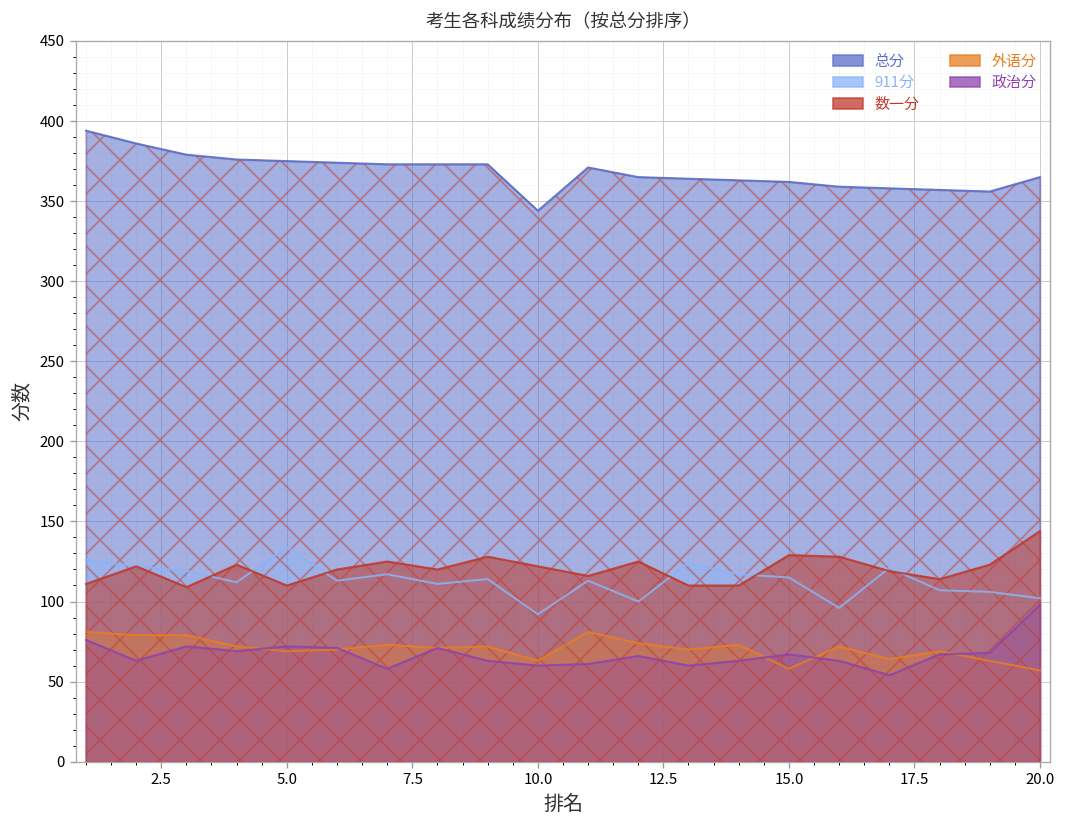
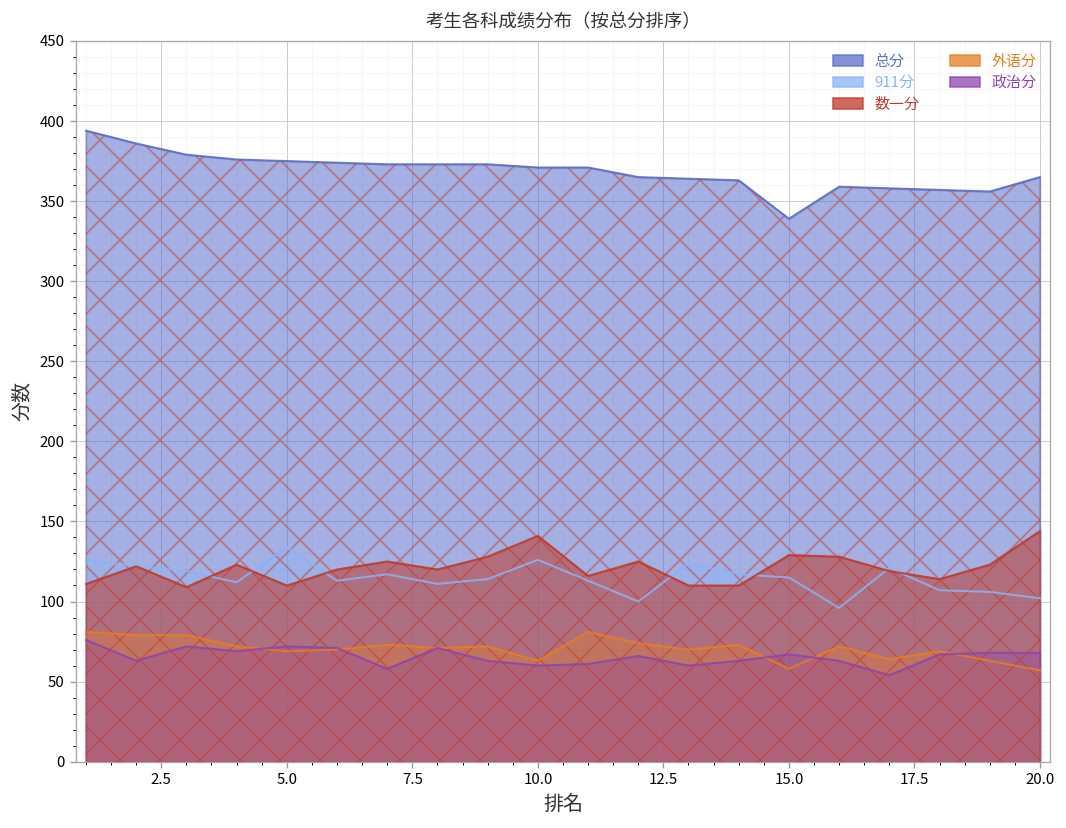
总分, 10.0: 344 -> 371
911分, 10.0: 92 -> 126
数一分, 10.0: 122 -> 141
总分, 15.0: 362 -> 339
政治分, 20.0: 98 -> 68
